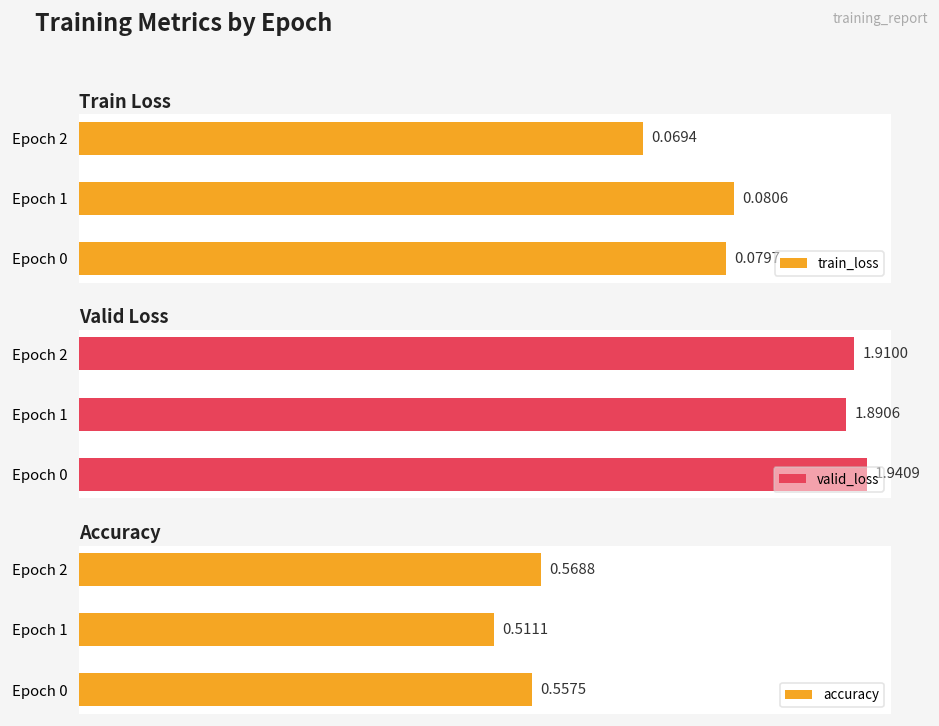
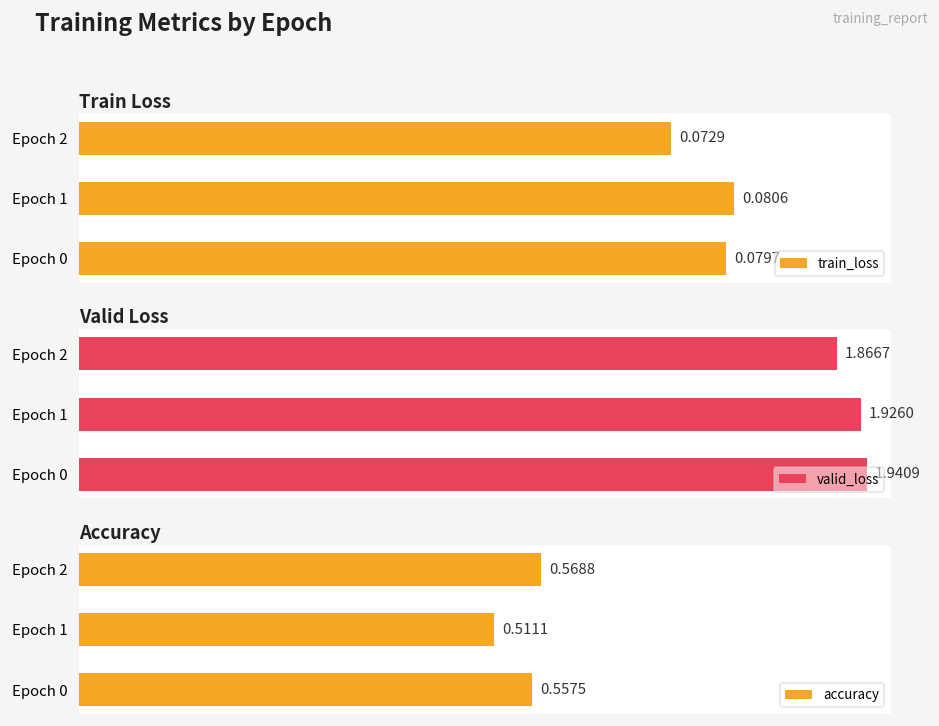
Train Loss, Epoch 2: 0.0694 -> 0.0729
Valid Loss, Epoch 2: 1.9100 -> 1.8667
Valid Loss, Epoch 1: 1.8906 -> 1.9260
